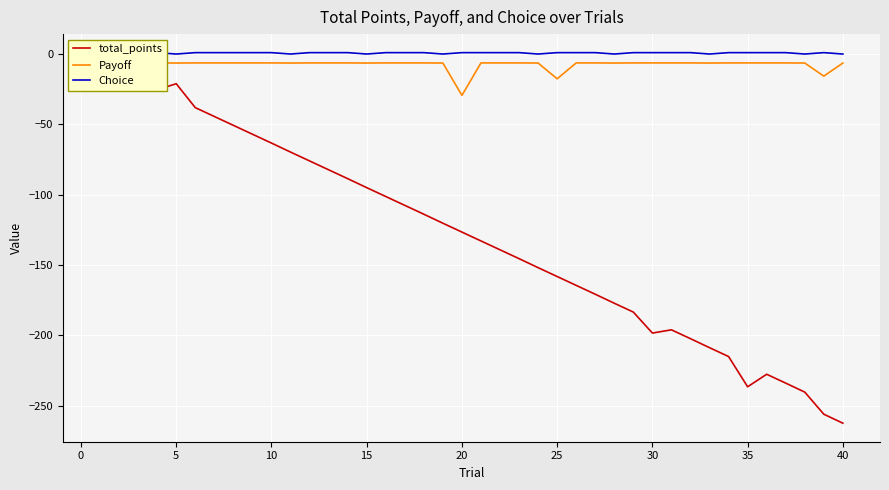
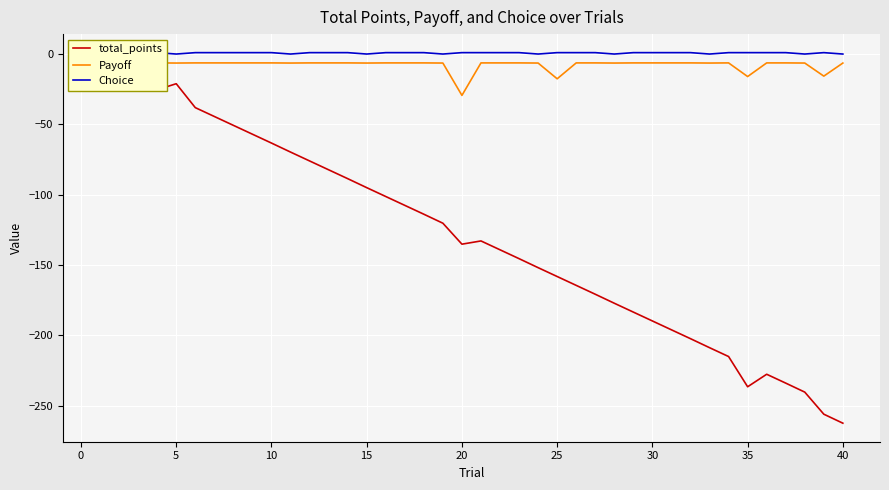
total_points, 20: -127 -> -135
total_points, 30: -198 -> -190
Payoff, 35: -6 -> -16
